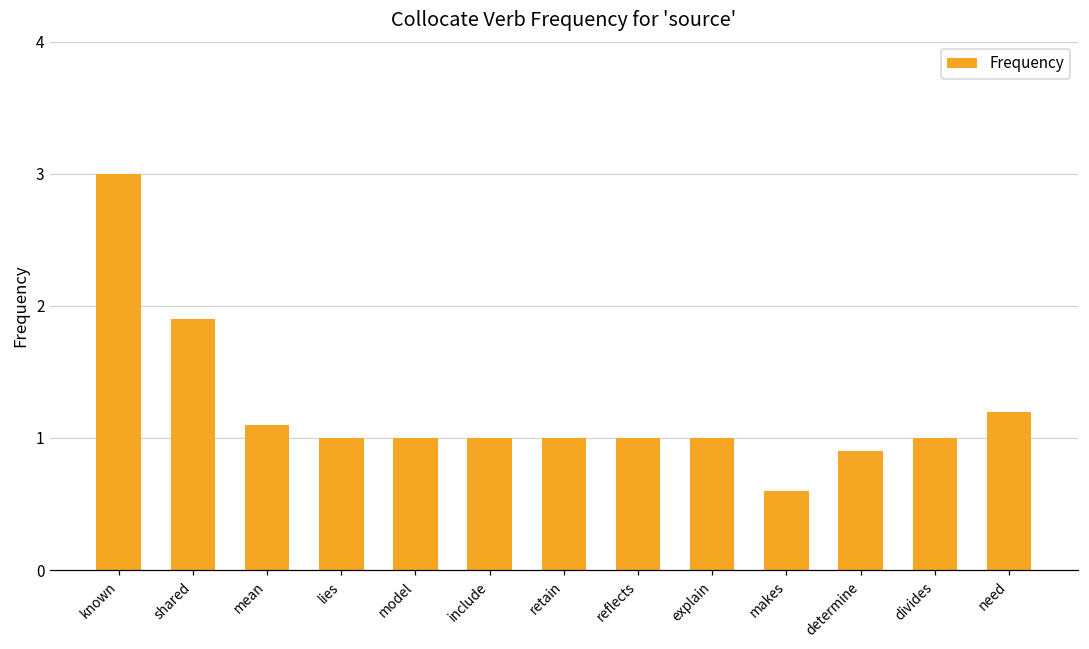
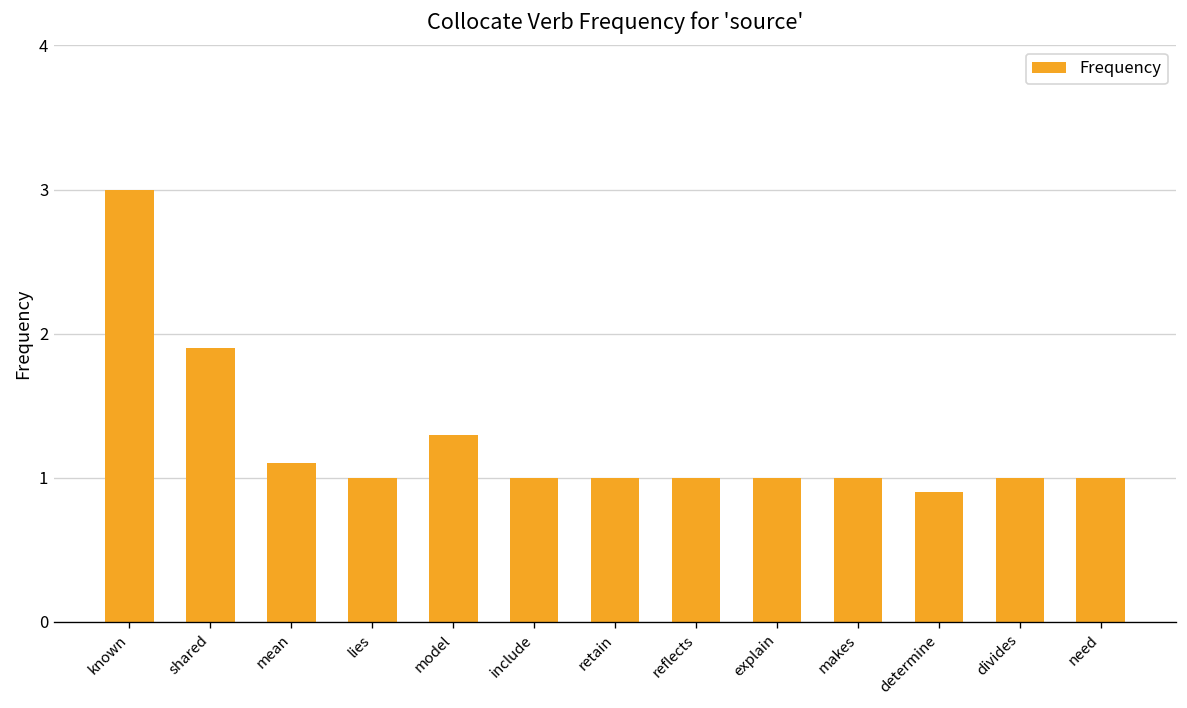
model: 1.0 -> 1.3
makes: 0.6 -> 1.0
need: 1.2 -> 1.0
